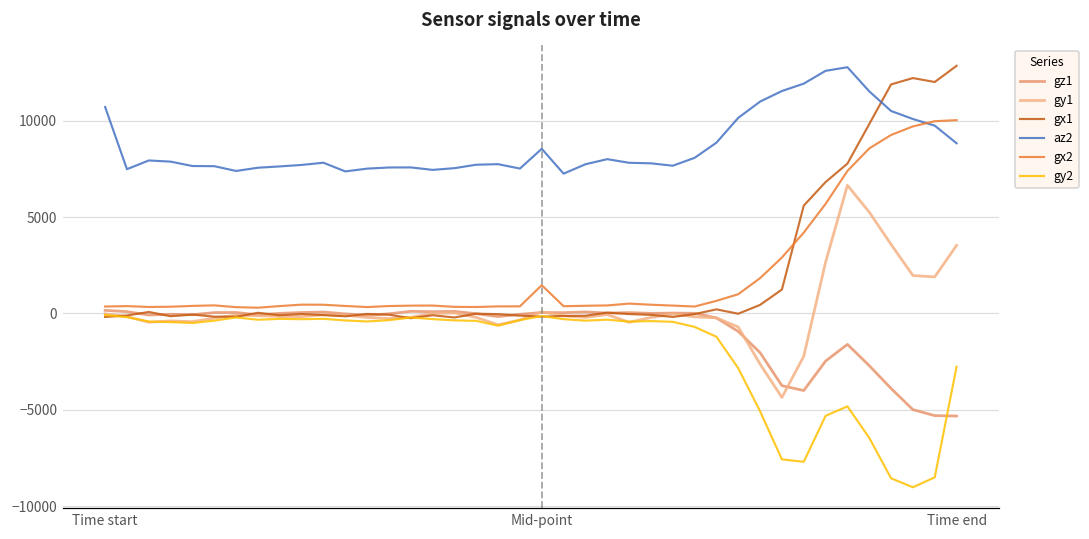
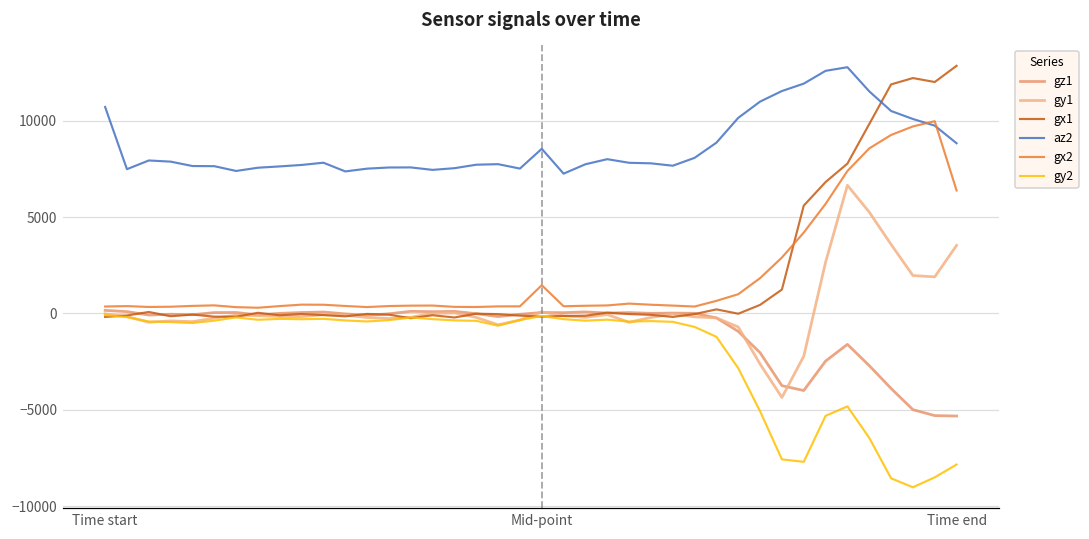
gx2, Time end: 10000 -> 6400
gy2, Time end: -2800 -> -7800
